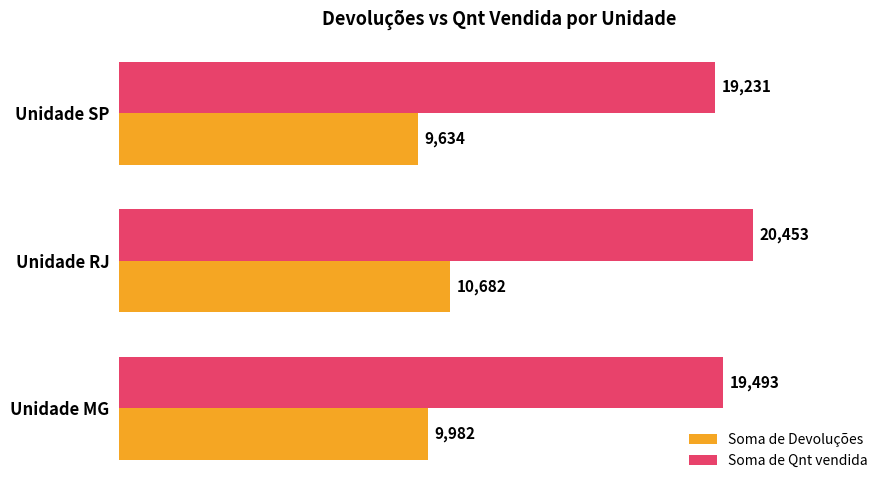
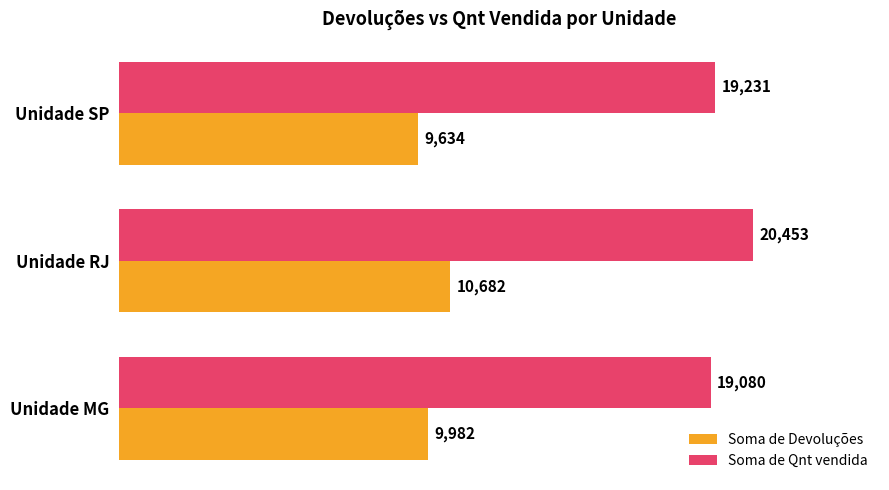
Soma de Qnt vendida, Unidade MG: 19,493 -> 19,080
